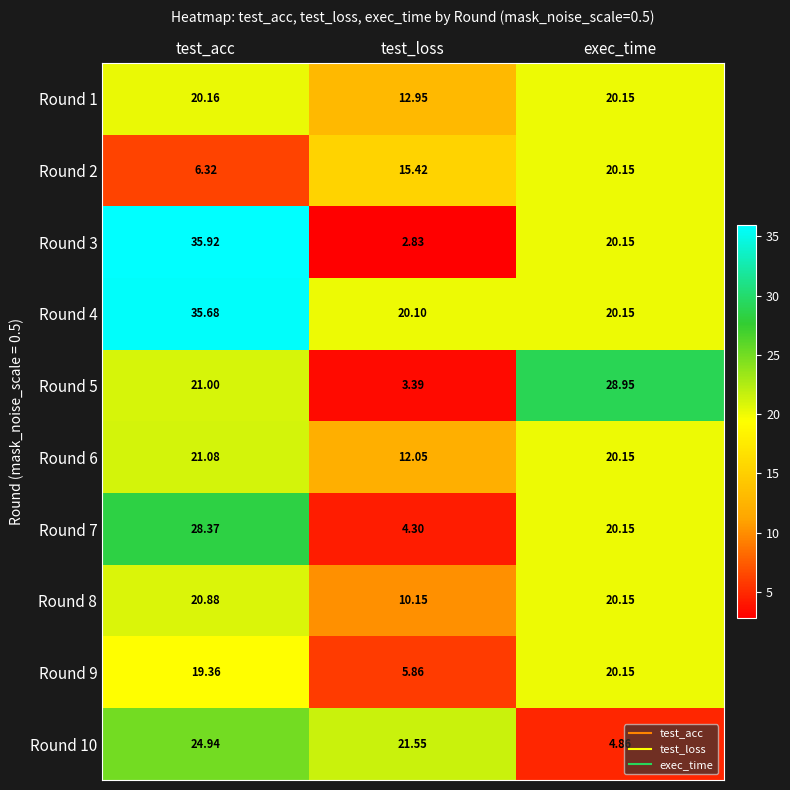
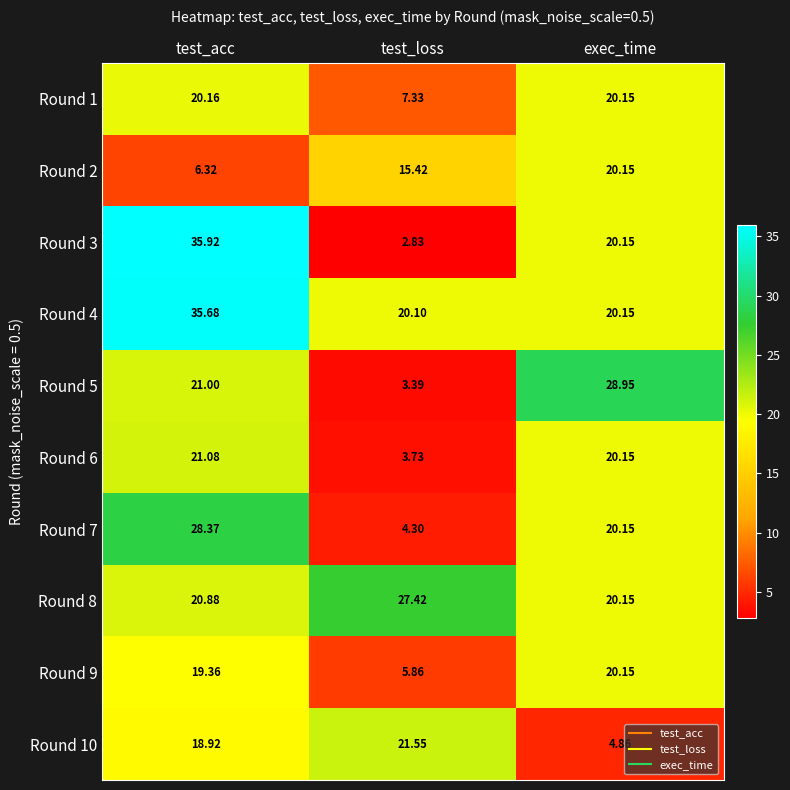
Round 1, test_loss: 12.95 -> 7.33
Round 6, test_loss: 12.05 -> 3.73
Round 8, test_loss: 10.15 -> 27.42
Round 10, test_acc: 24.94 -> 18.92
